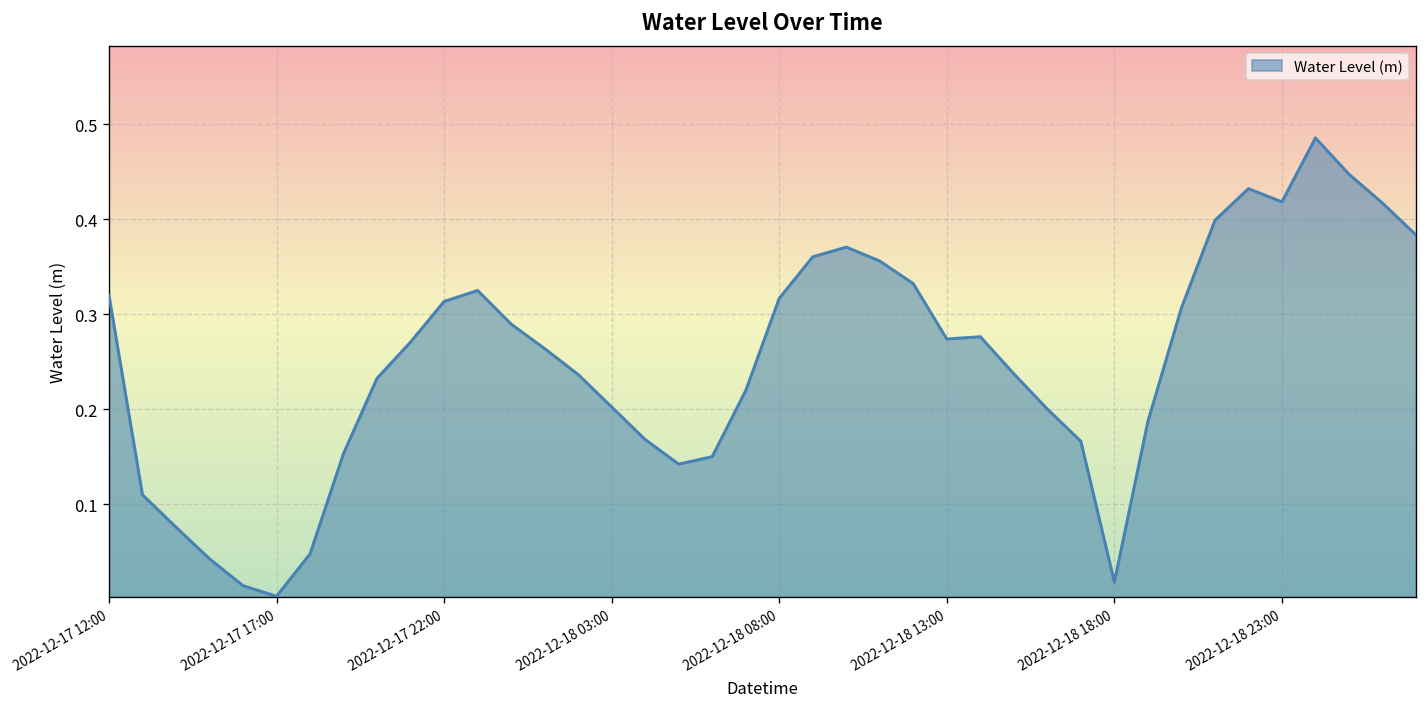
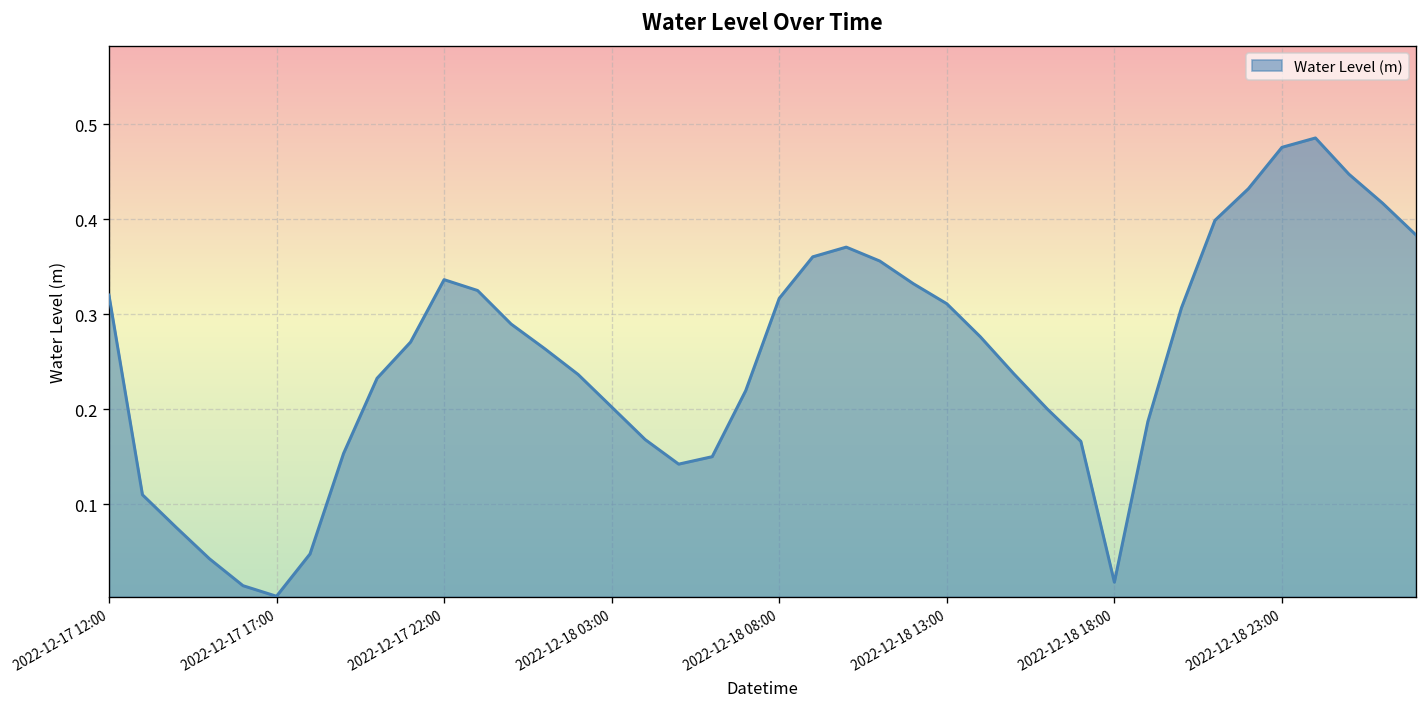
2022-12-17 22:00: 0.31 -> 0.34
2022-12-18 13:00: 0.27 -> 0.31
2022-12-18 23:00: 0.42 -> 0.48
